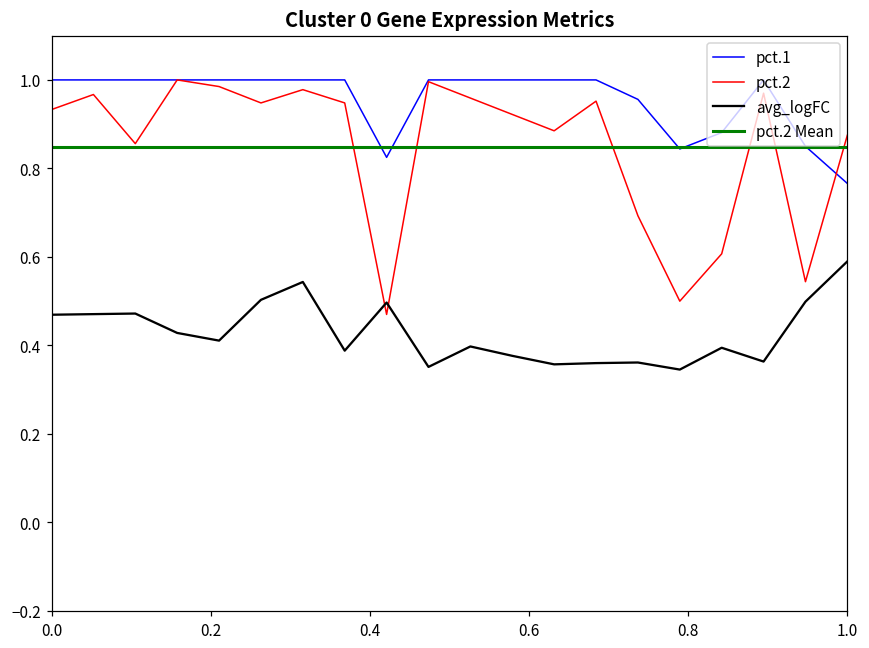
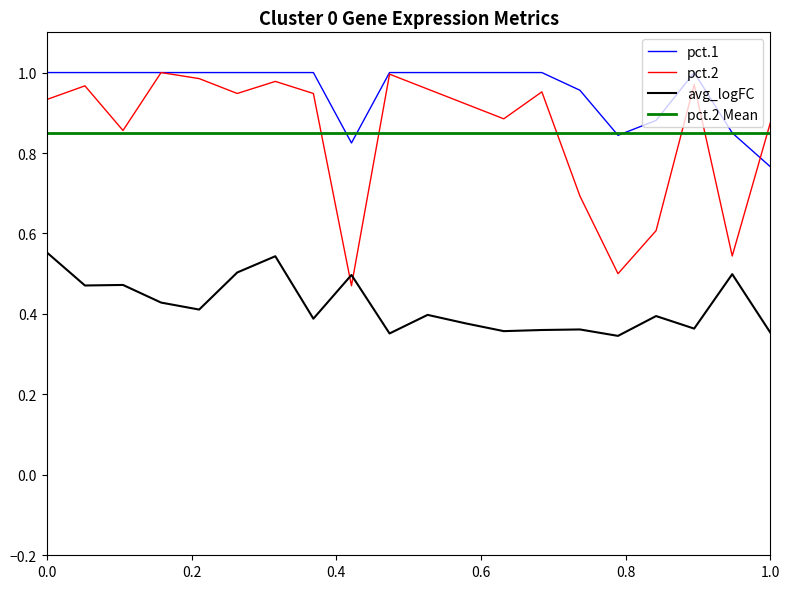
avg_logFC, 0.0: 0.47 -> 0.55
avg_logFC, 1.0: 0.59 -> 0.35
